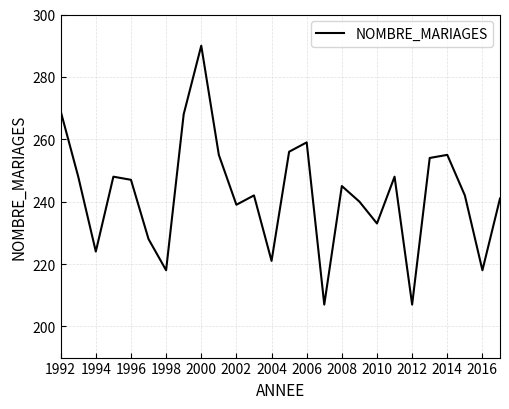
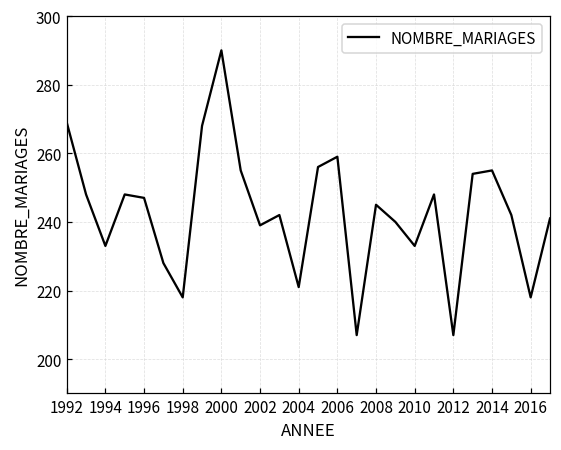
1994: 224 -> 233
